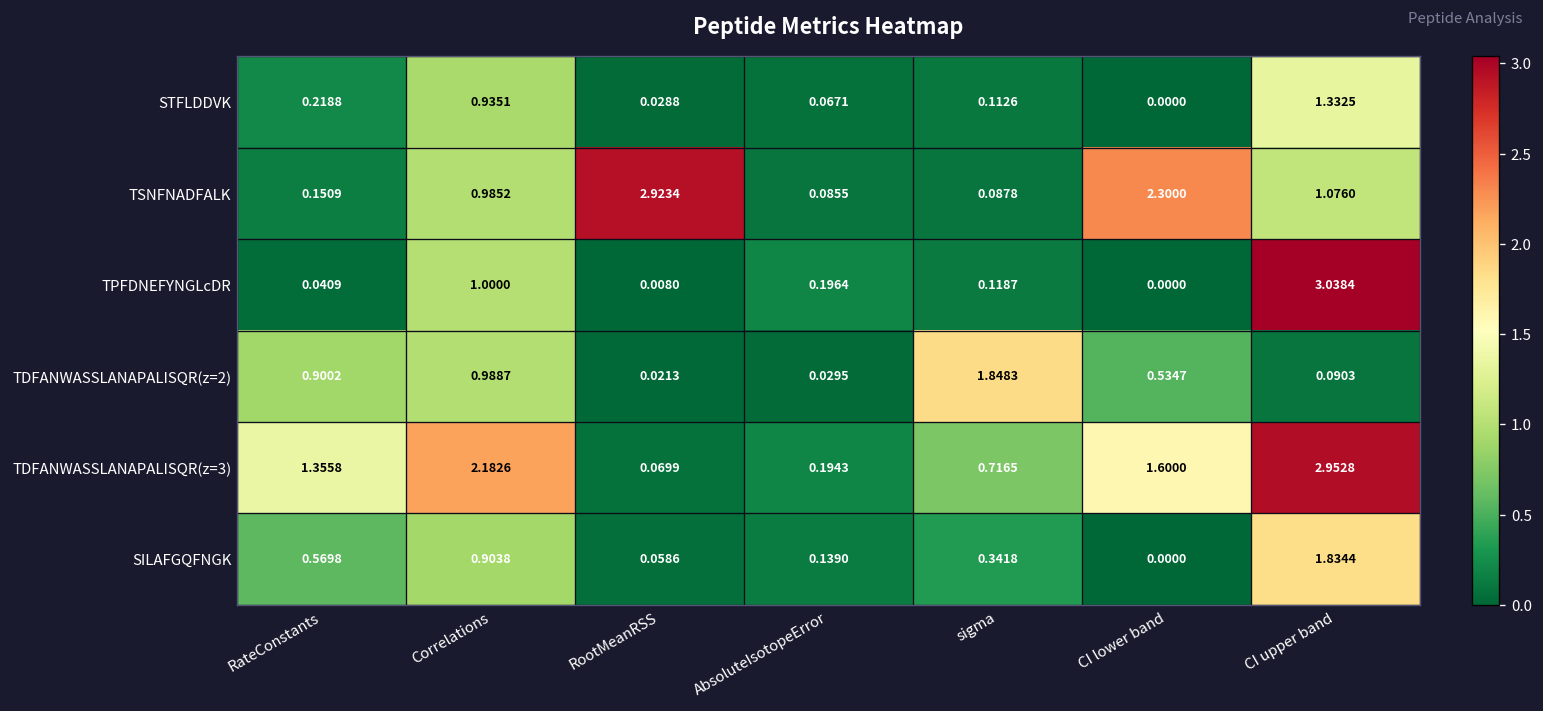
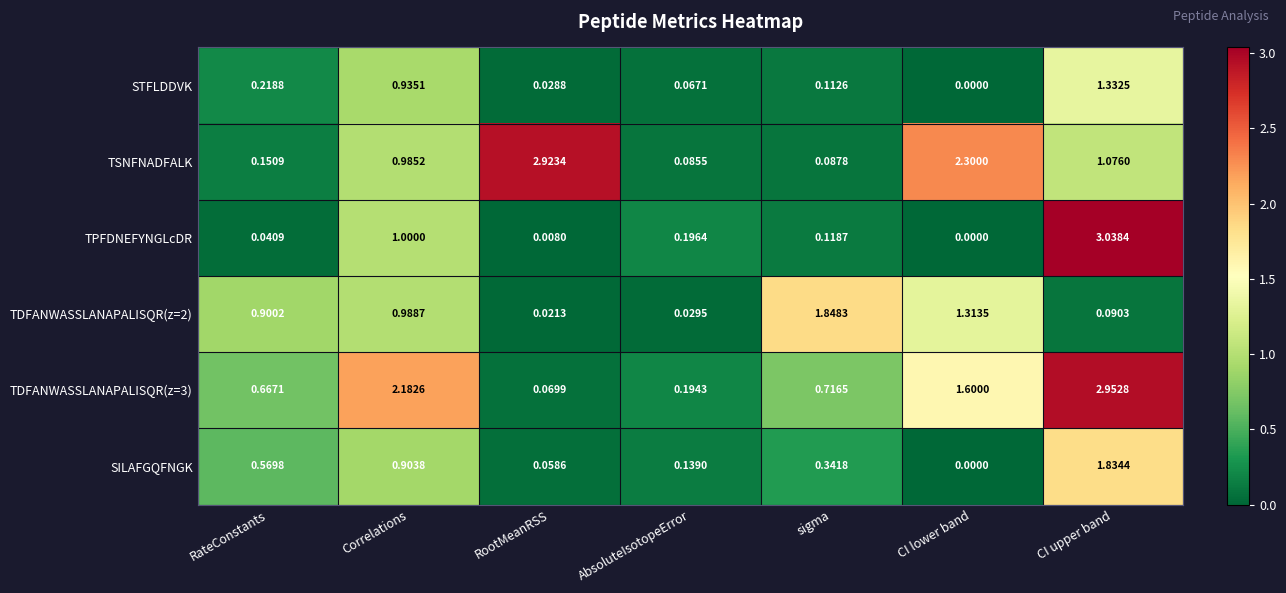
TDFANWASSLANAPALISQR(z=2), CI lower band: 0.5347 -> 1.3135
TDFANWASSLANAPALISQR(z=3), RateConstants: 1.3558 -> 0.6671
